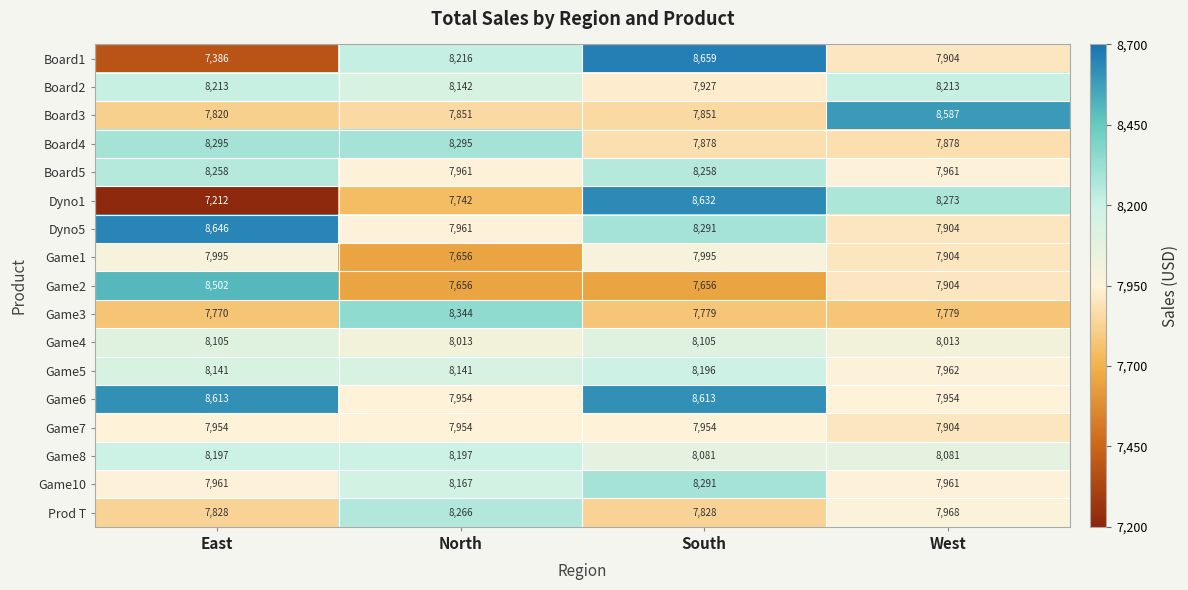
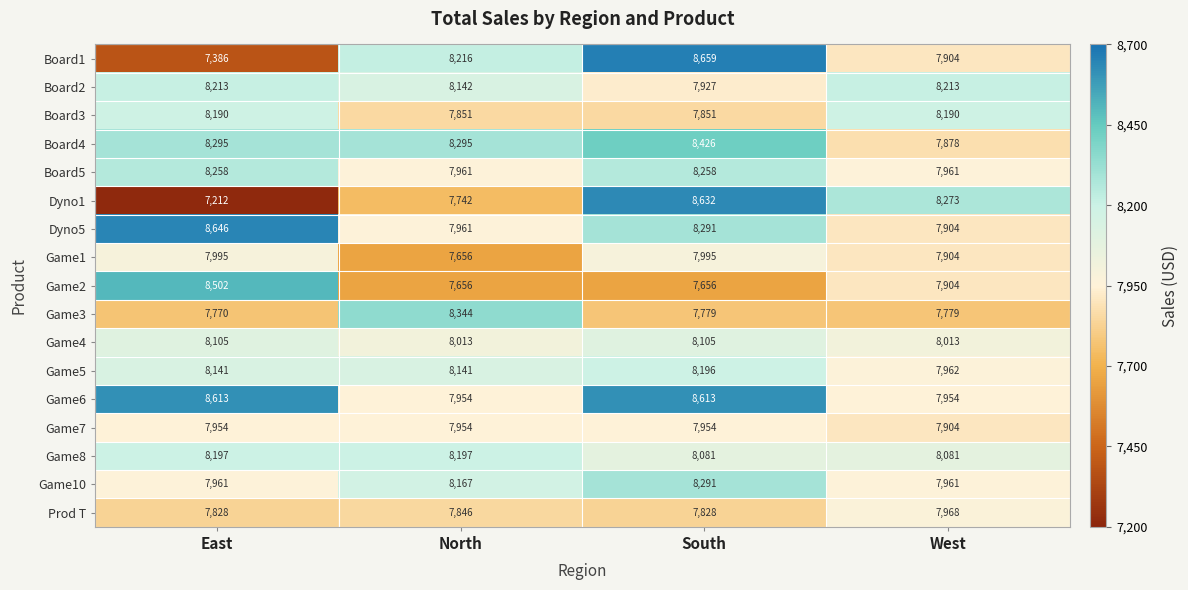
Board3, East: 7,820 -> 8,190
Board3, West: 8,587 -> 8,190
Board4, South: 7,878 -> 8,426
Prod T, North: 8,266 -> 7,846
